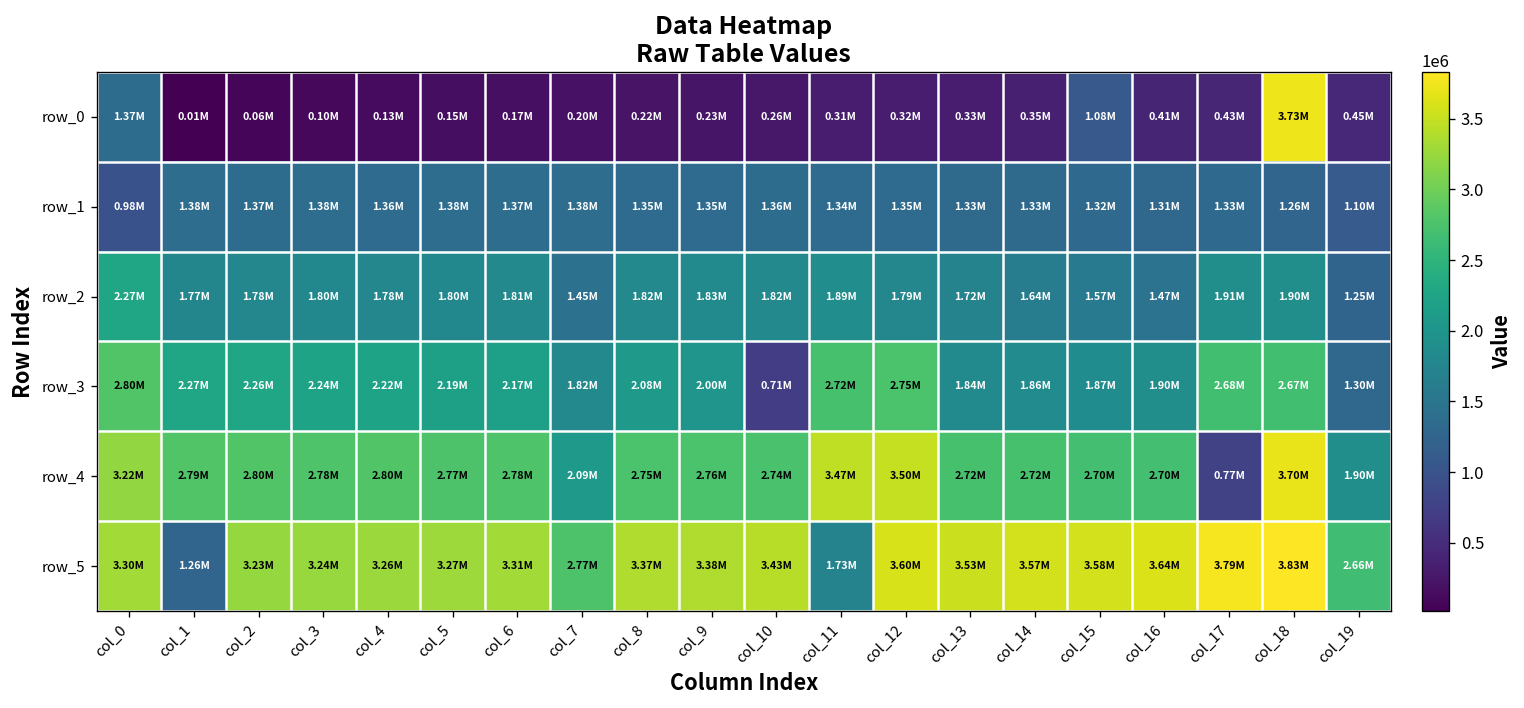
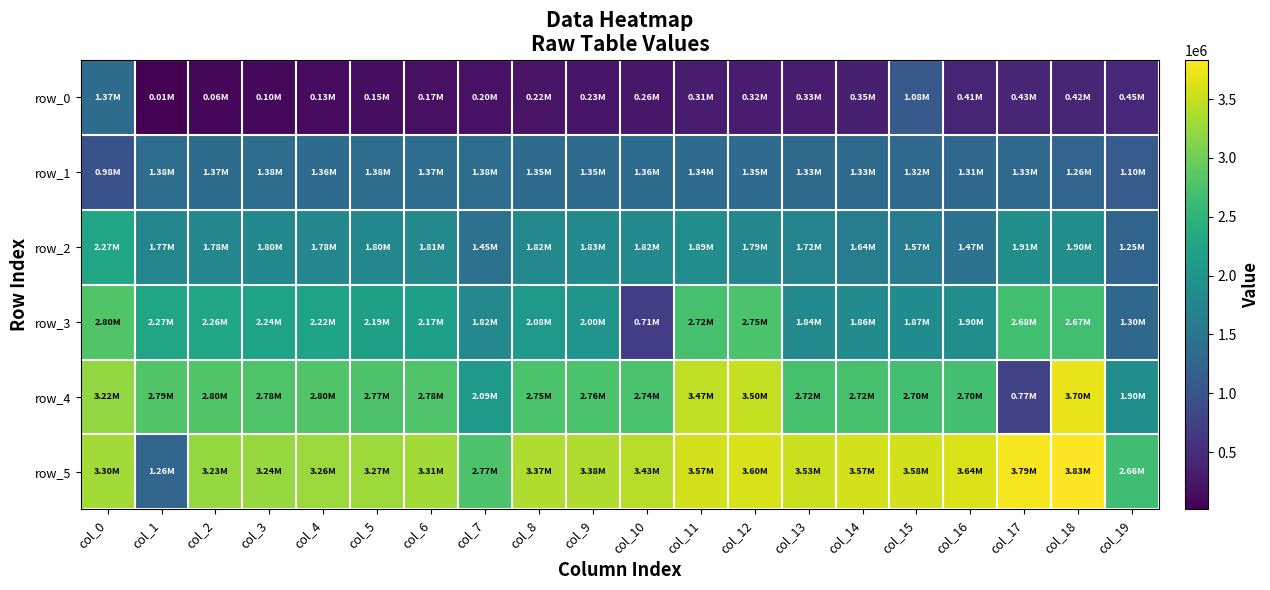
row_0, col_18: 3.73M -> 0.42M
row_5, col_11: 1.73M -> 3.57M
